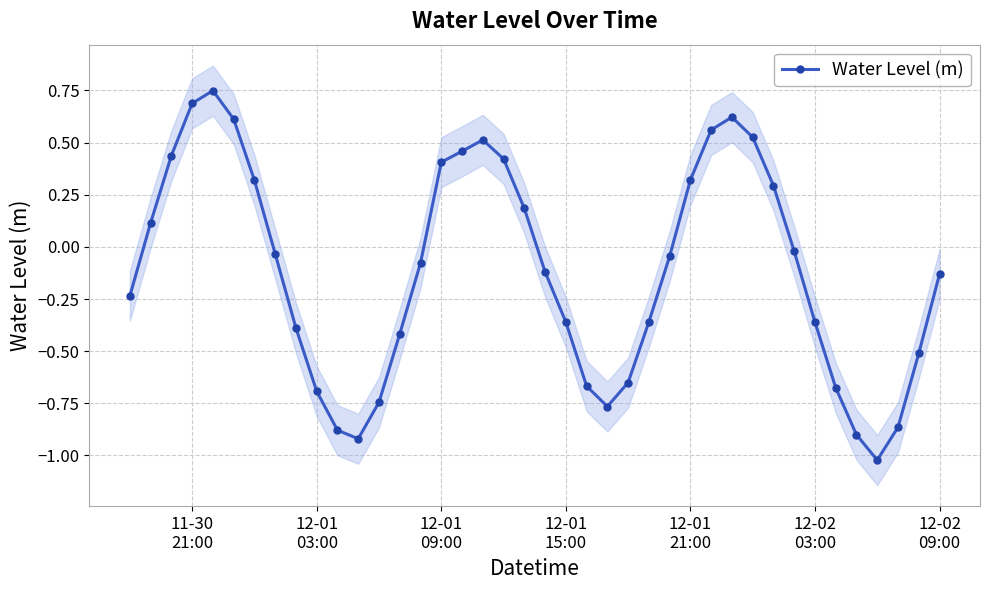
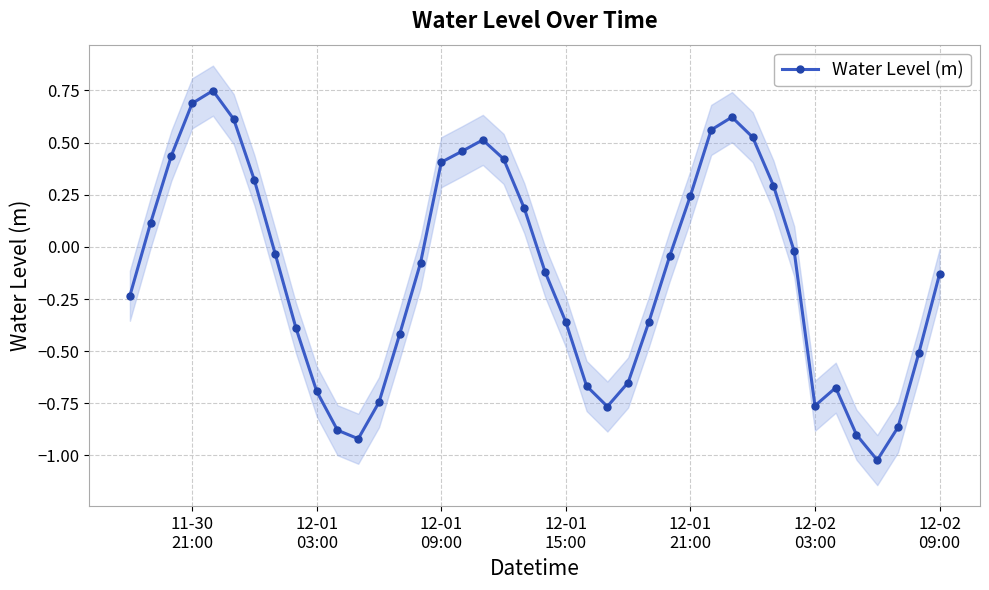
Water Level (m), 12-01 21:00: 0.32 -> 0.25
Water Level (m), 12-02 03:00: -0.36 -> -0.76
